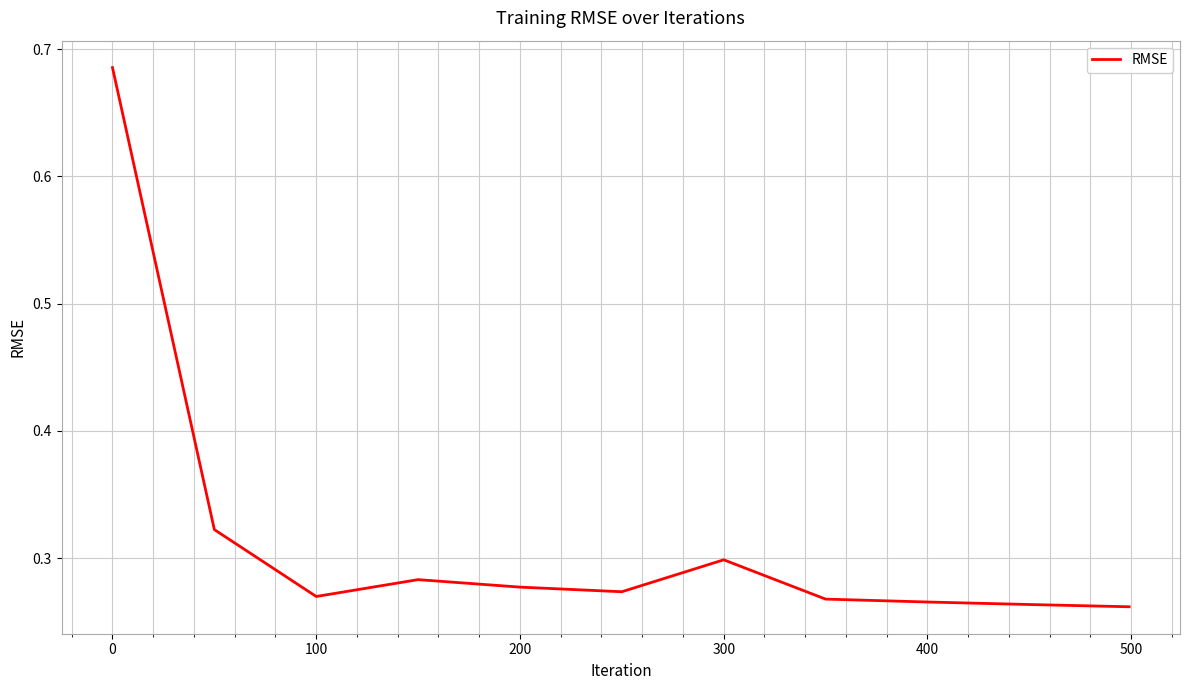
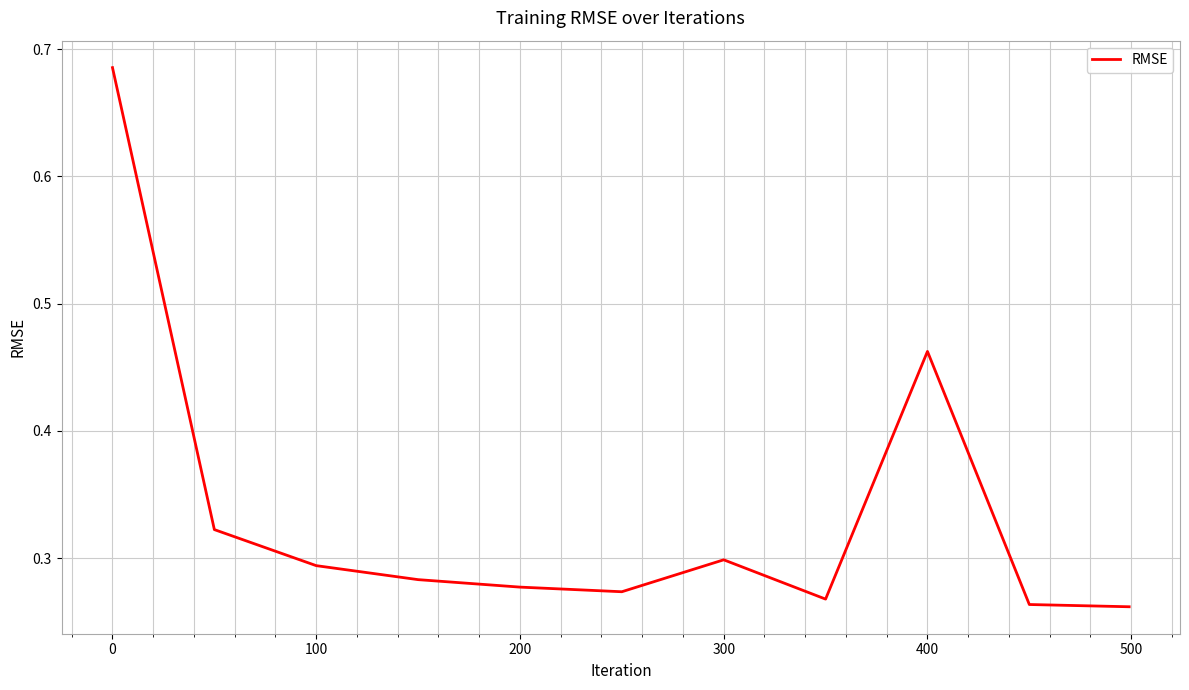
100: 0.270 -> 0.294
400: 0.265 -> 0.462
